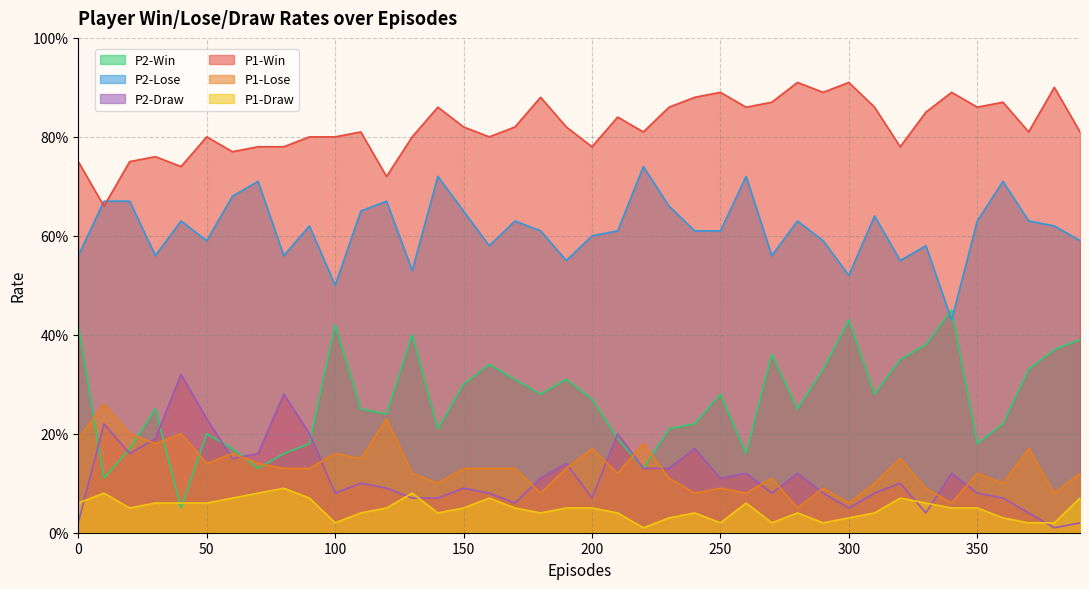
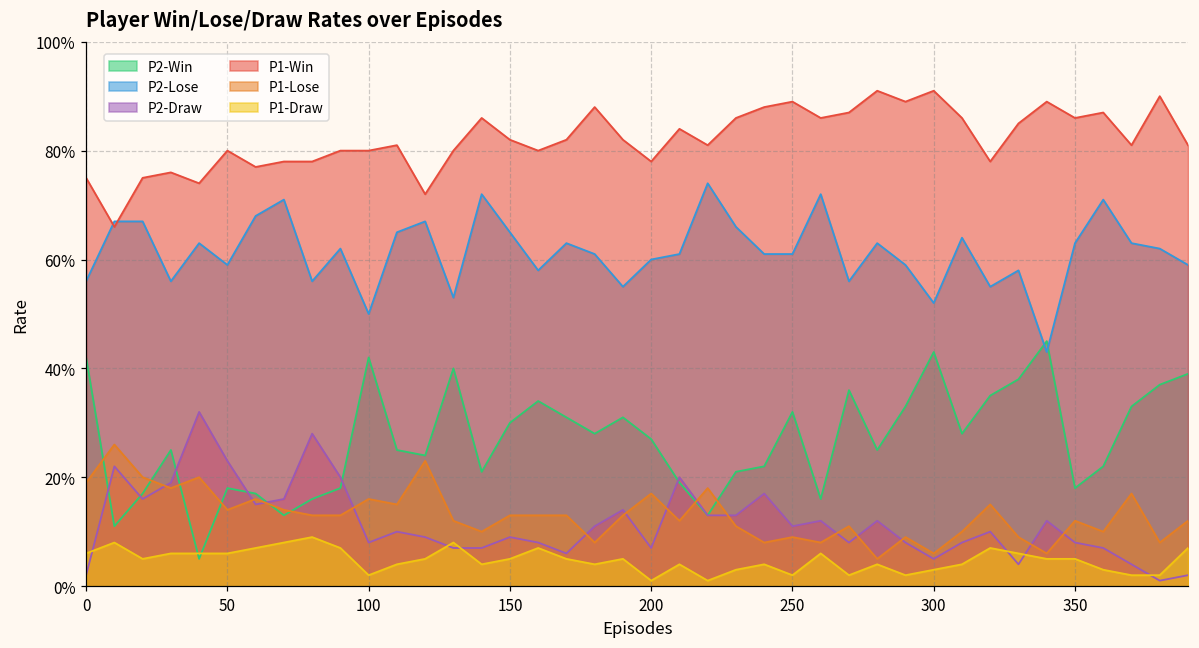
P2-Win, 50: 20% -> 18%
P1-Draw, 200: 5% -> 1%
P2-Win, 250: 28% -> 32%
